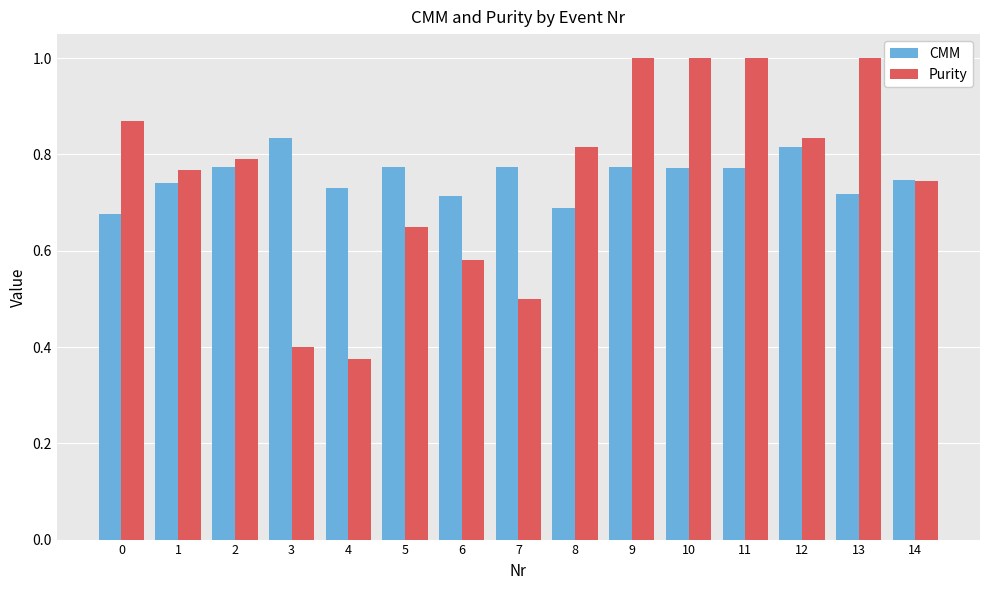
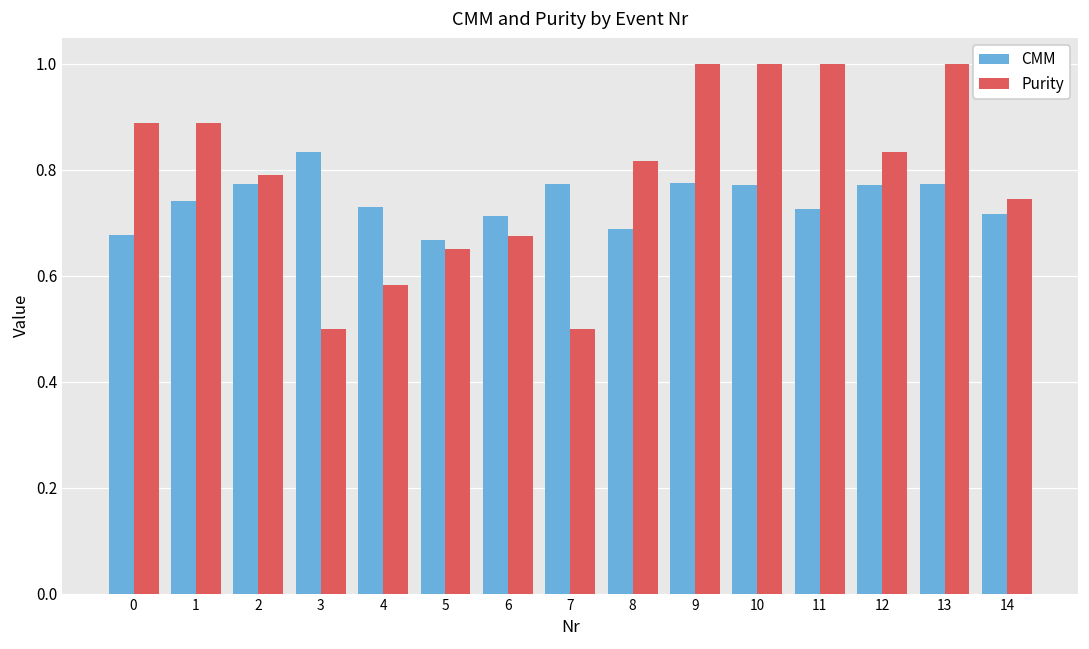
Purity, 0: 0.87 -> 0.89
Purity, 1: 0.77 -> 0.89
Purity, 3: 0.4 -> 0.5
Purity, 4: 0.37 -> 0.58
CMM, 5: 0.77 -> 0.67
Purity, 6: 0.58 -> 0.68
CMM, 11: 0.77 -> 0.73
CMM, 12: 0.82 -> 0.77
CMM, 13: 0.72 -> 0.77
CMM, 14: 0.75 -> 0.72
